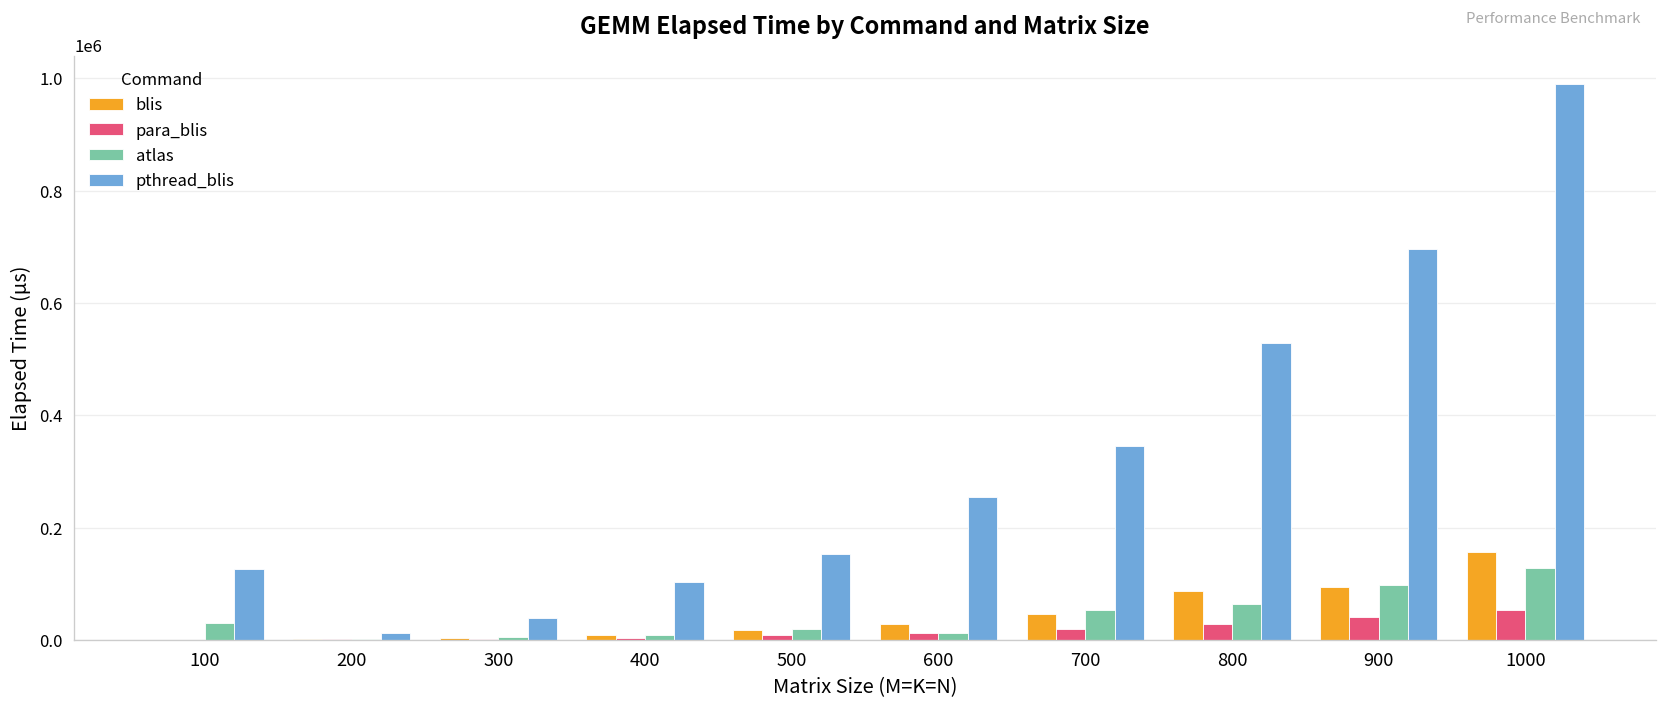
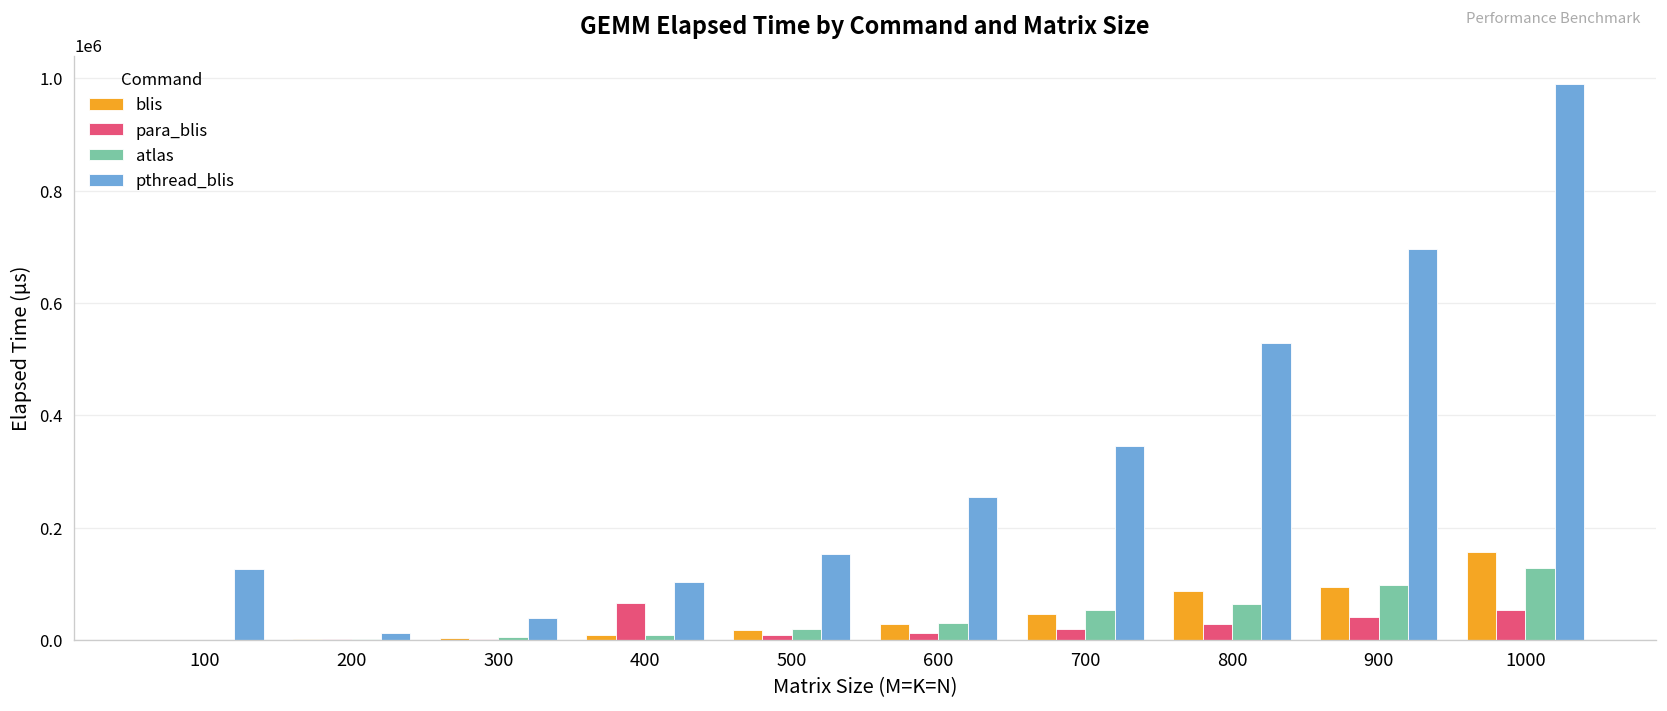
atlas, 100: 30000 -> 0
para_blis, 400: 0 -> 70000
atlas, 600: 10000 -> 30000
